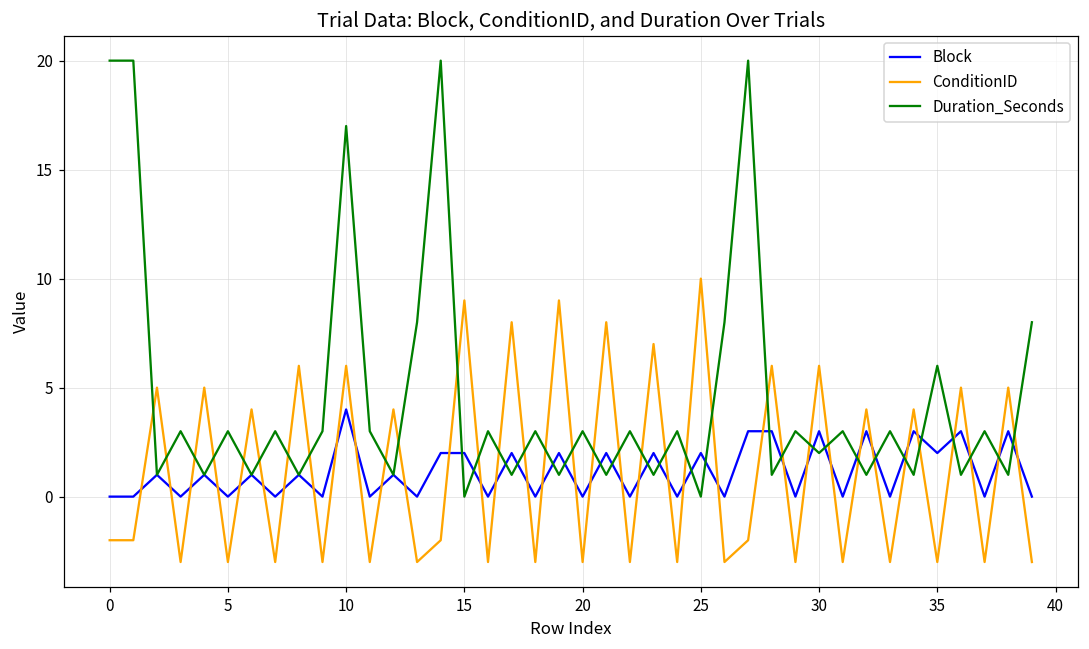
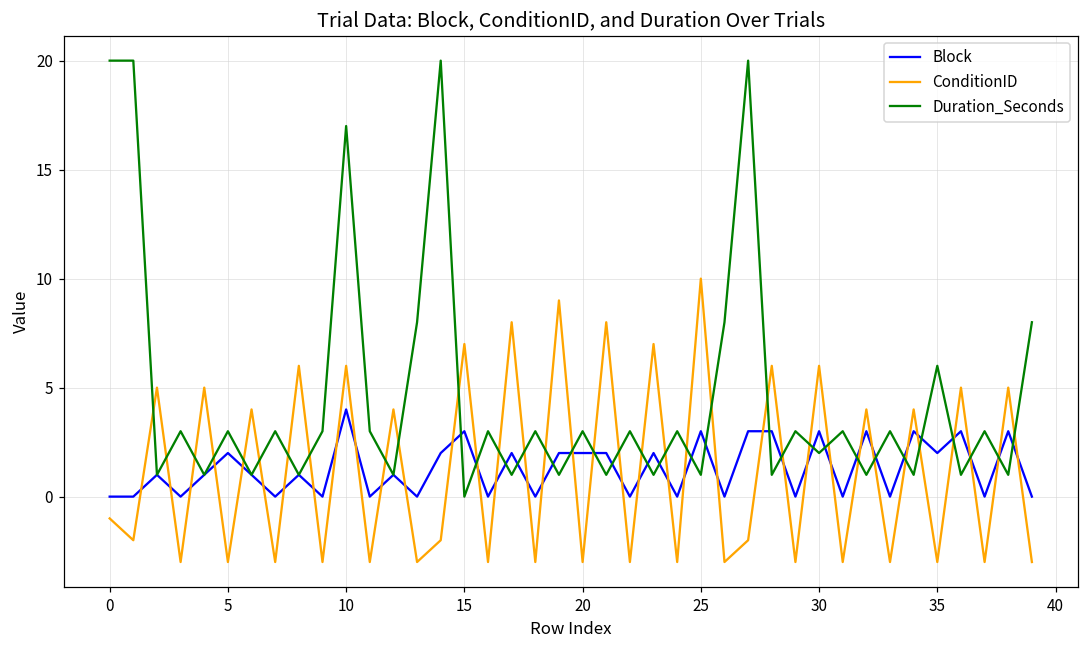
ConditionID, 0: -2 -> -1
Block, 5: 0 -> 2
Block, 15: 2 -> 3
ConditionID, 15: 9 -> 7
Block, 20: 0 -> 2
Block, 25: 2 -> 3
Duration_Seconds, 25: 0 -> 1
